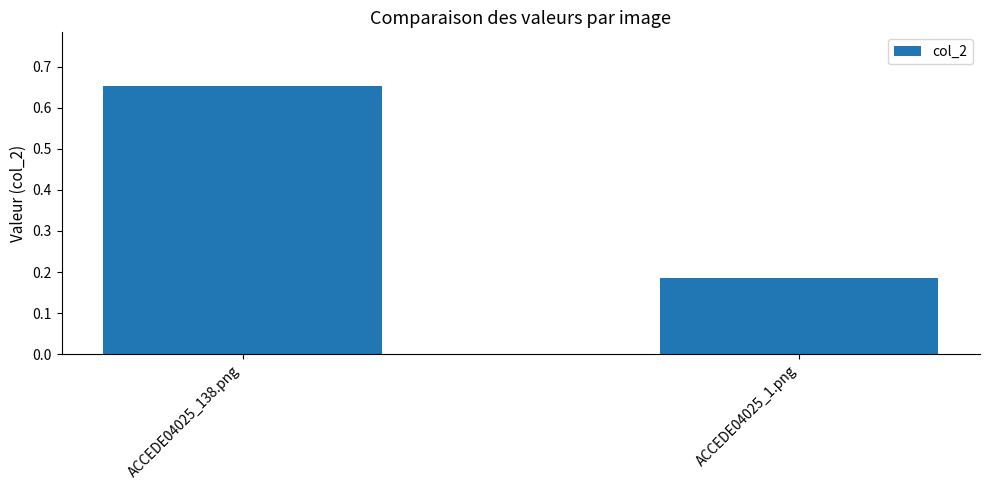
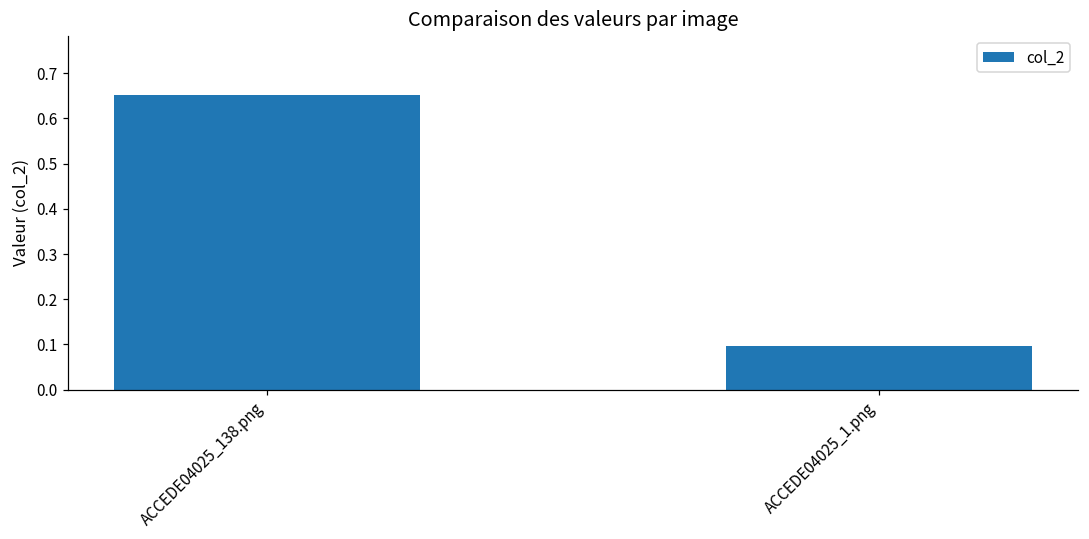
ACCEDE04025_1.png: 0.19 -> 0.10
